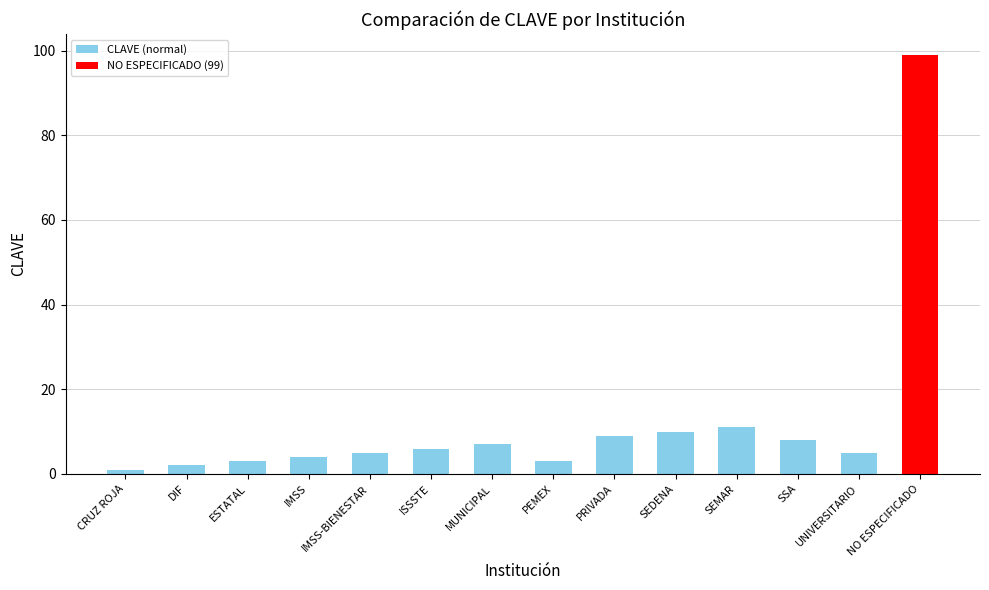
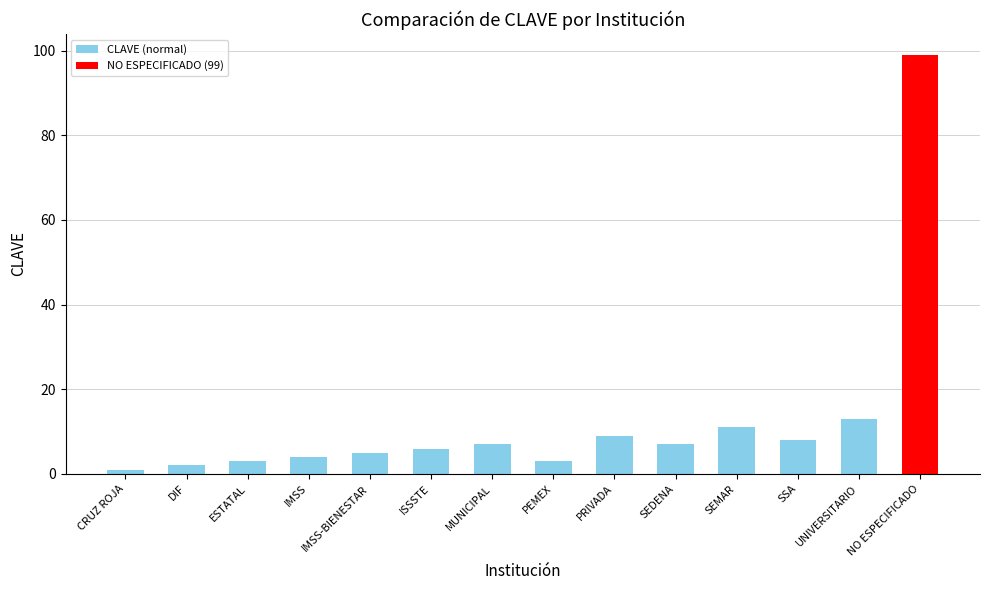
SEDENA: 10 -> 7
UNIVERSITARIO: 5 -> 13
